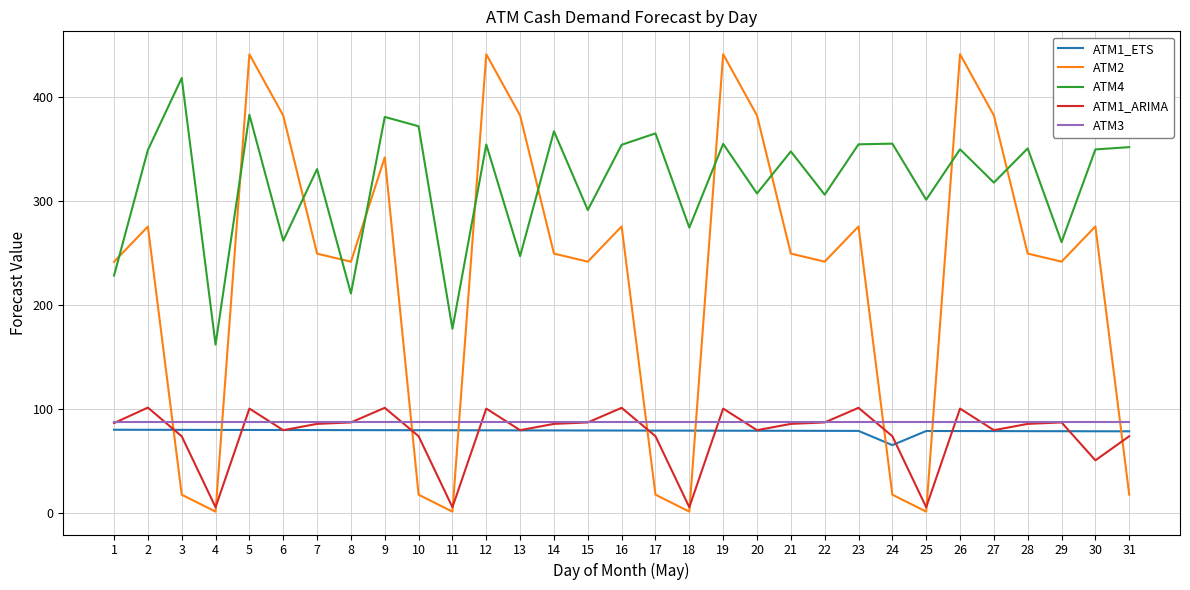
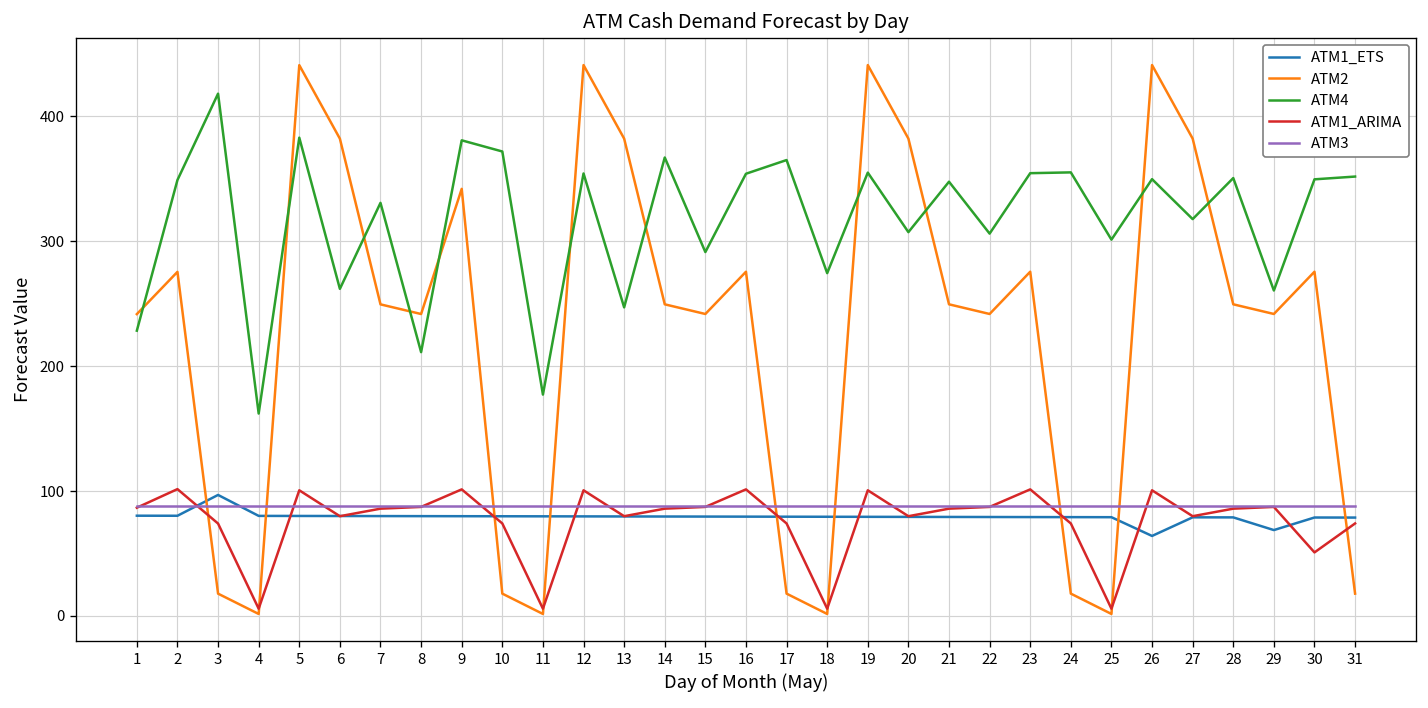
ATM1_ETS, 3: 80 -> 97
ATM1_ETS, 24: 66 -> 79
ATM1_ETS, 26: 79 -> 64
ATM1_ETS, 29: 79 -> 69
